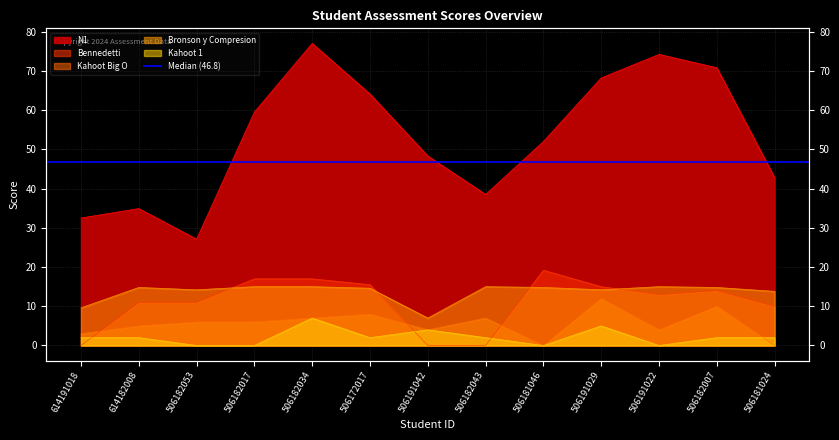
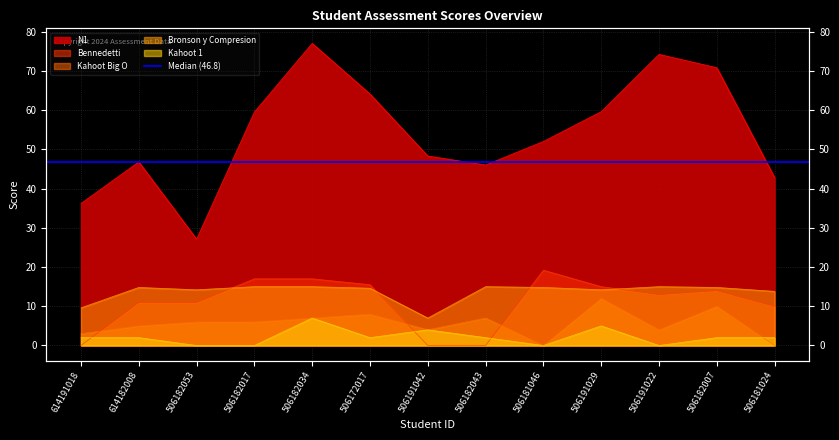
N1, 614191018: 33 -> 36
N1, 614182008: 35 -> 47
N1, 506182043: 39 -> 46
N1, 506191029: 68 -> 60
